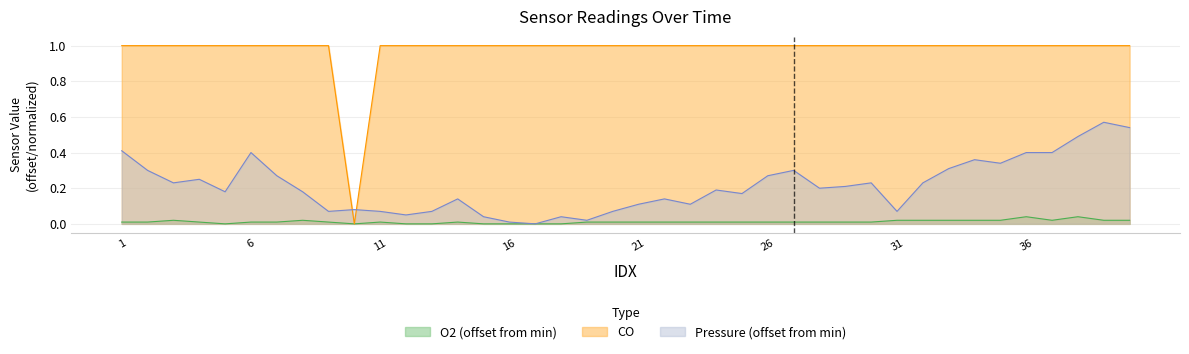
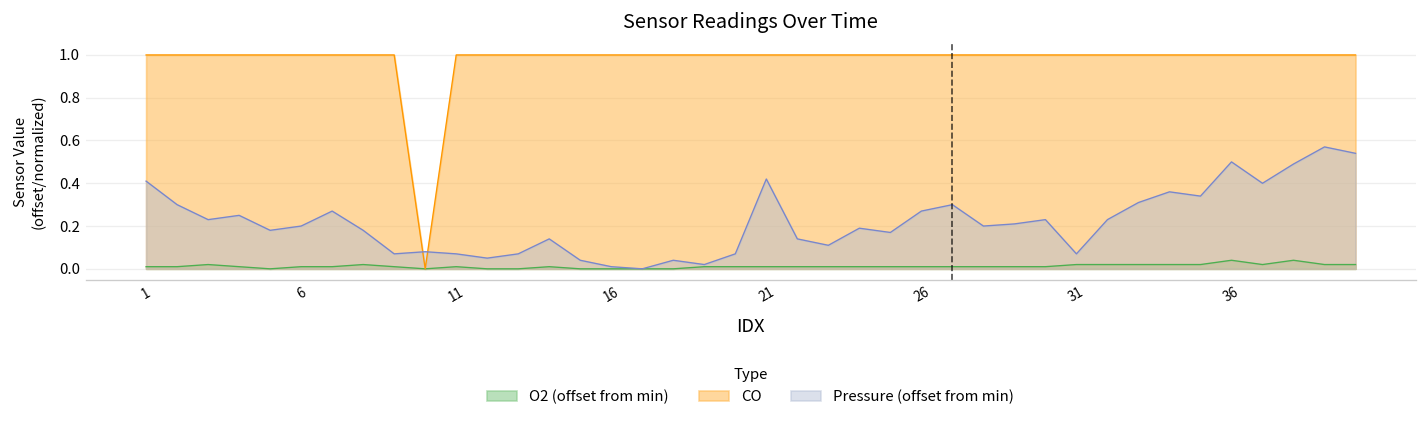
Pressure (offset from min), 6: 0.40 -> 0.20
Pressure (offset from min), 21: 0.11 -> 0.42
Pressure (offset from min), 36: 0.40 -> 0.50
